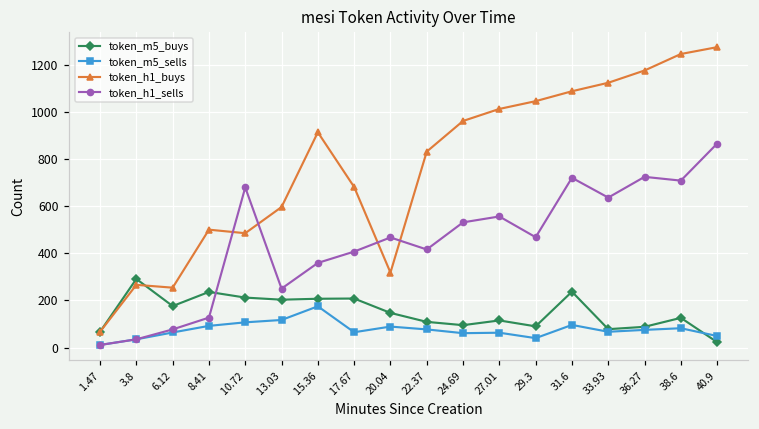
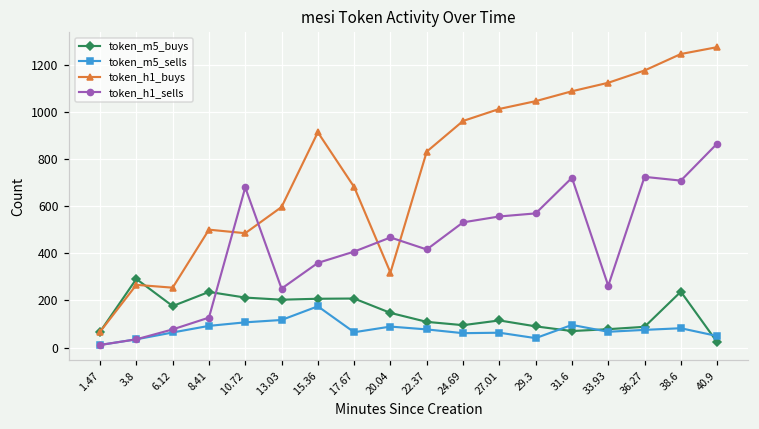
token_h1_sells, 29.3: 470 -> 570
token_m5_buys, 31.6: 240 -> 70
token_h1_sells, 33.93: 640 -> 260
token_m5_buys, 38.6: 130 -> 240
